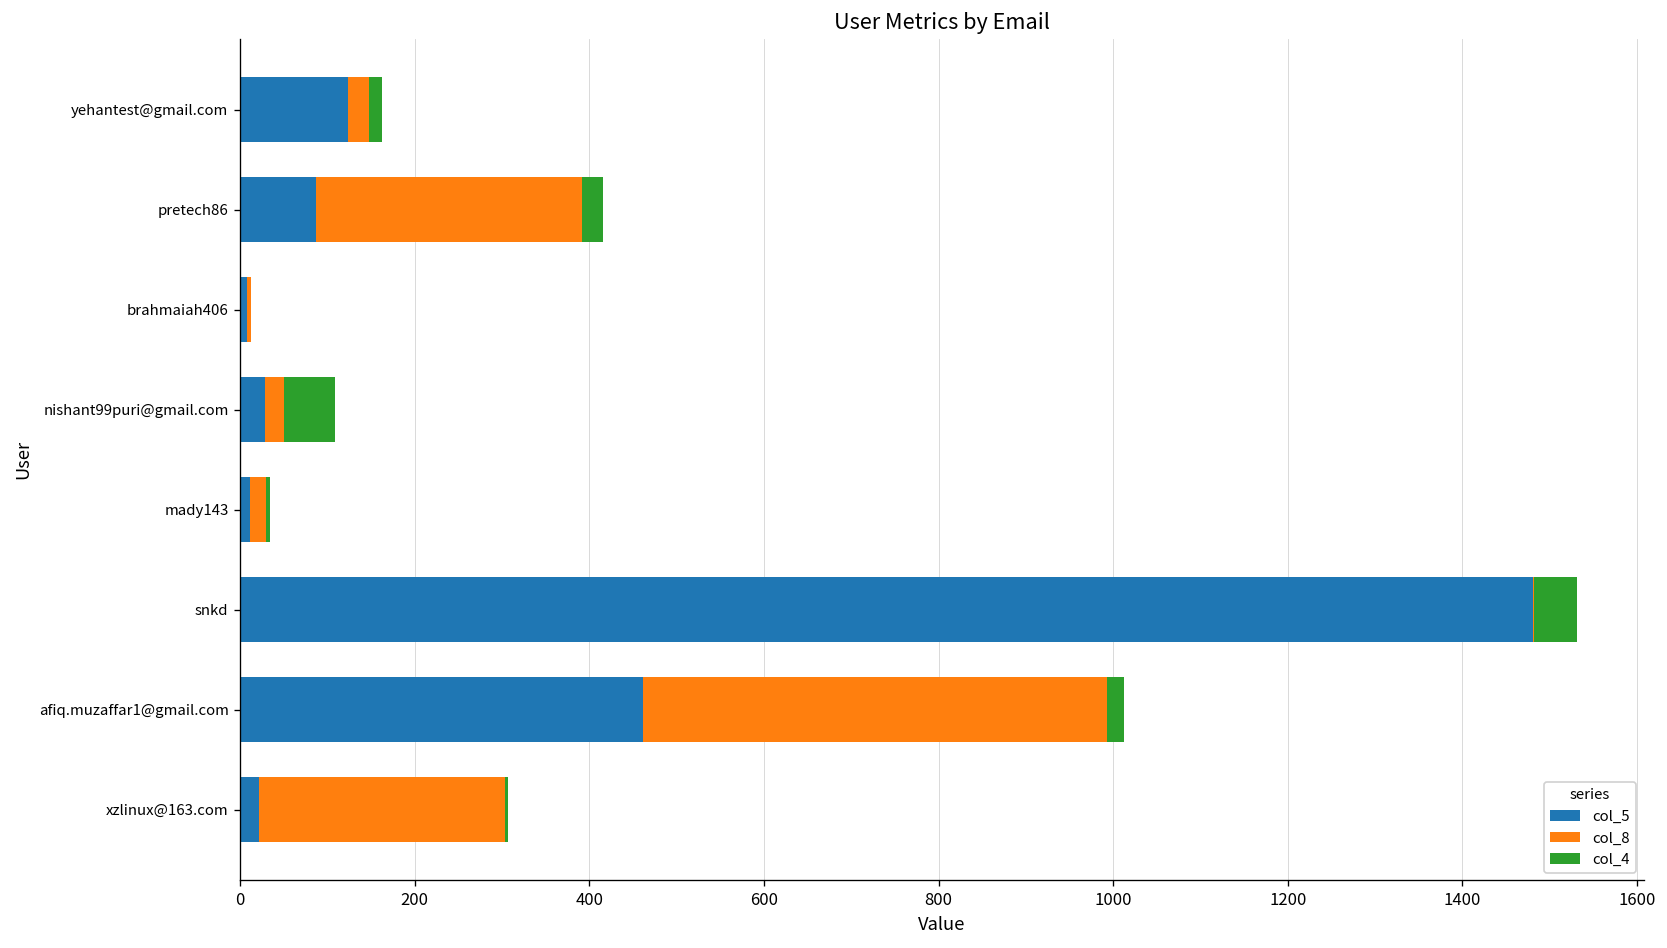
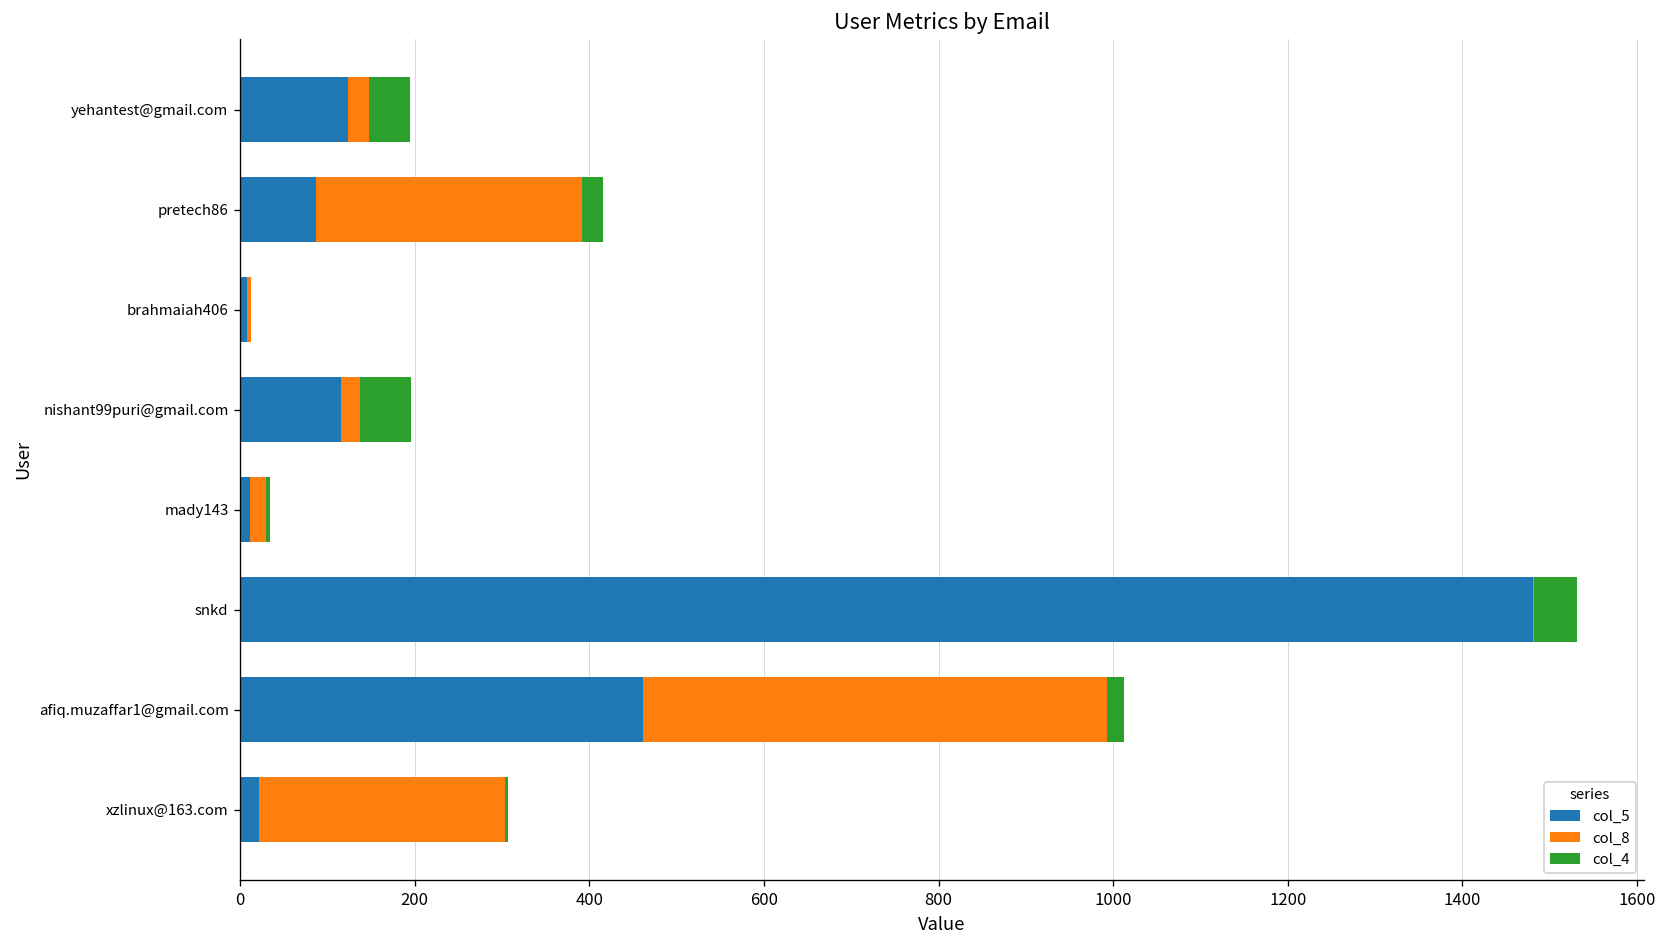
col_4, yehantest@gmail.com: 20 -> 50
col_5, nishant99puri@gmail.com: 30 -> 120
